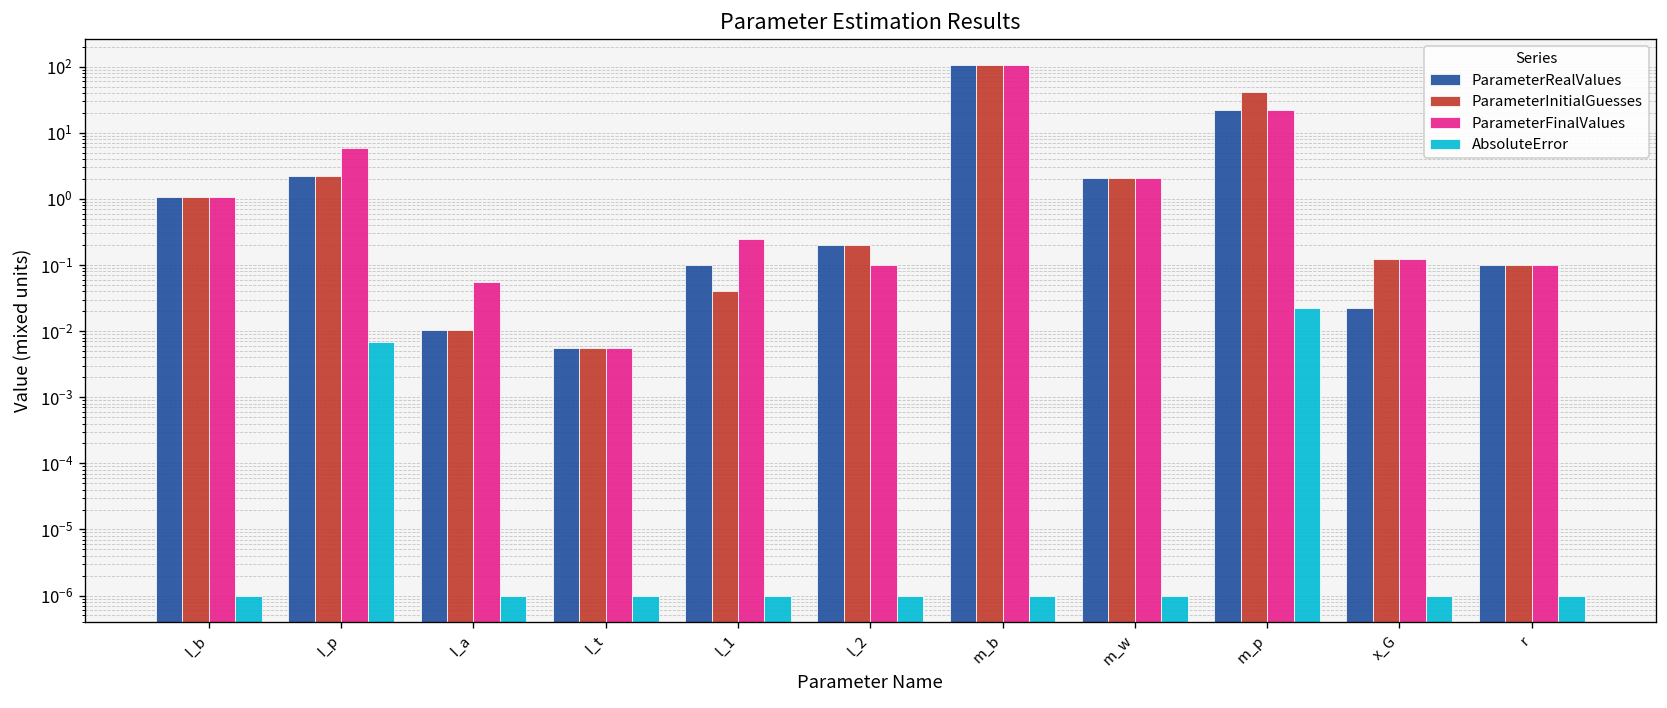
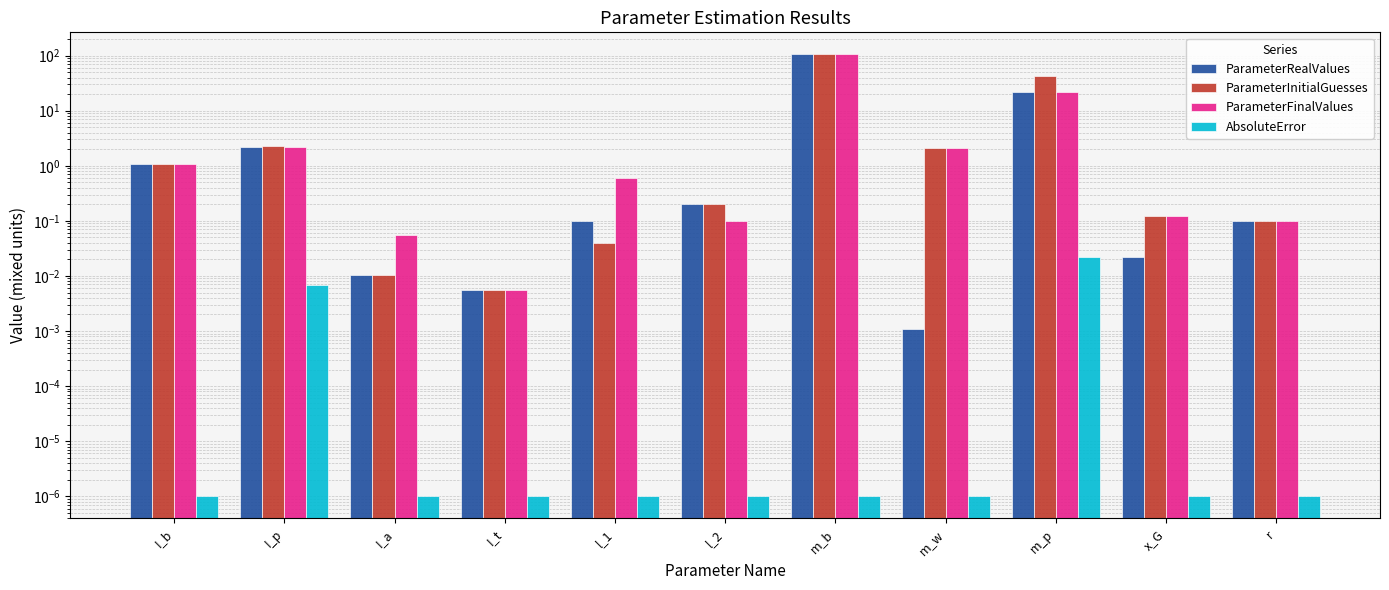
ParameterFinalValues, I_p: 6 -> 2.2
ParameterFinalValues, l_1: 0.3 -> 0.6
ParameterRealValues, m_w: 2.1 -> 0.0011
